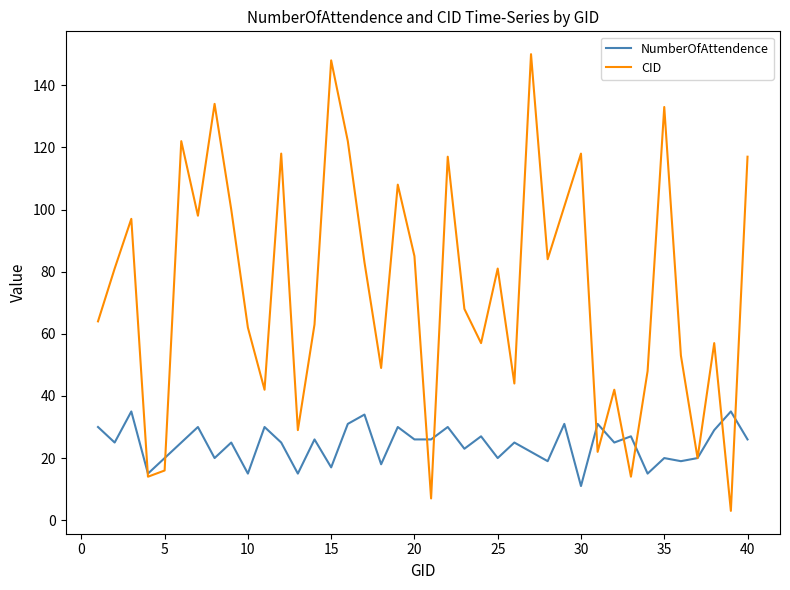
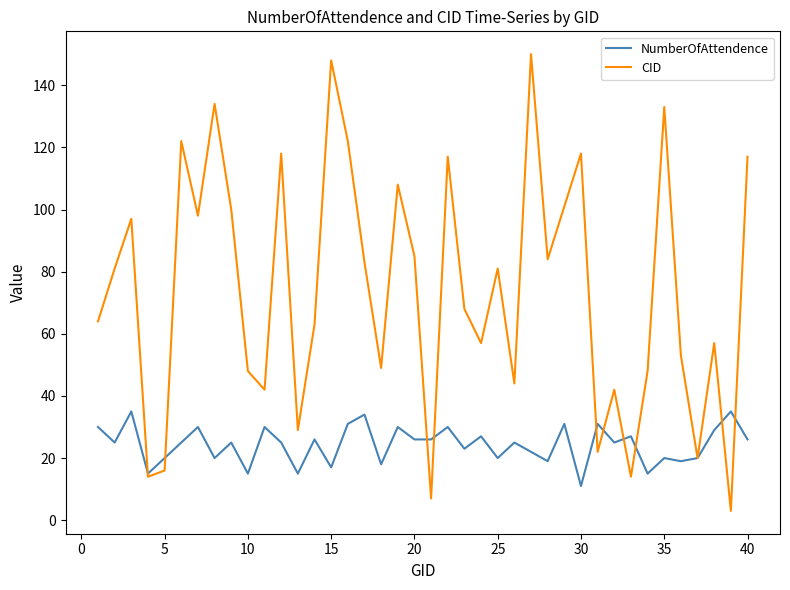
CID, 10: 62 -> 48
